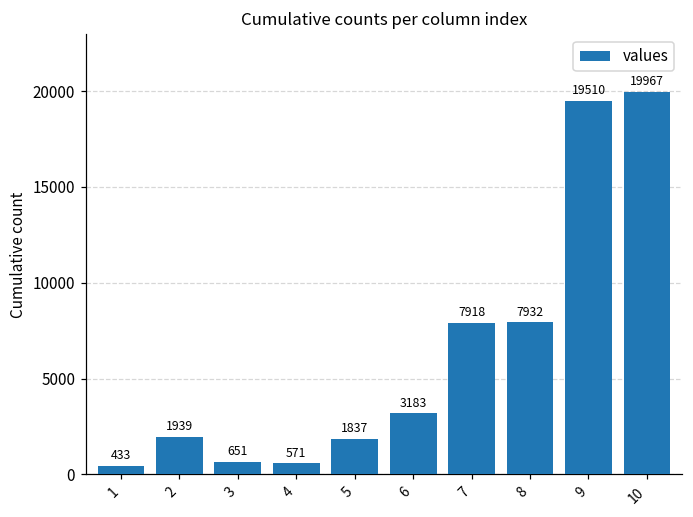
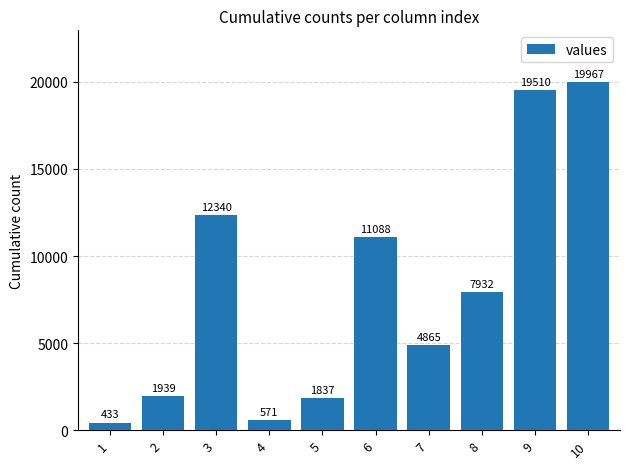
3: 651 -> 12340
6: 3183 -> 11088
7: 7918 -> 4865
